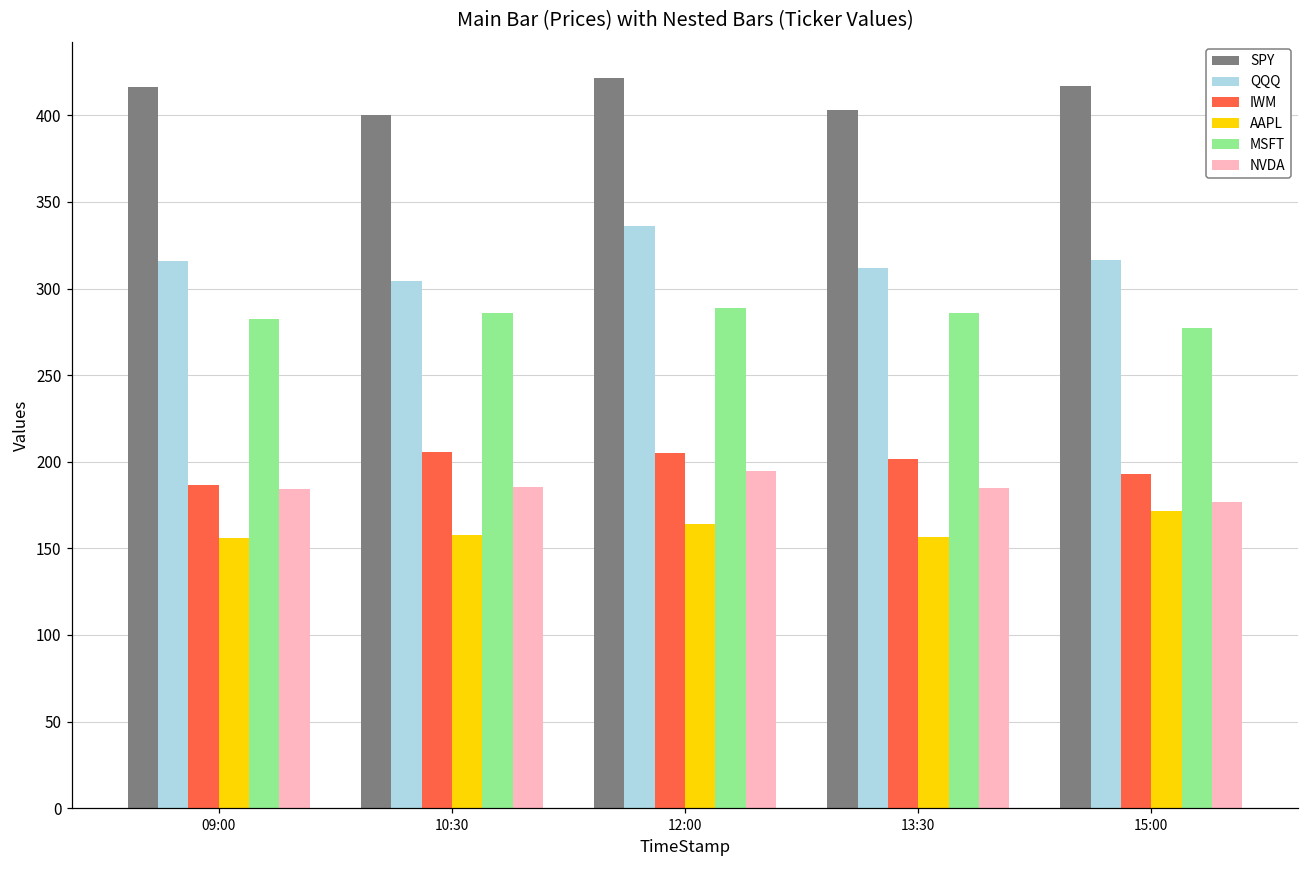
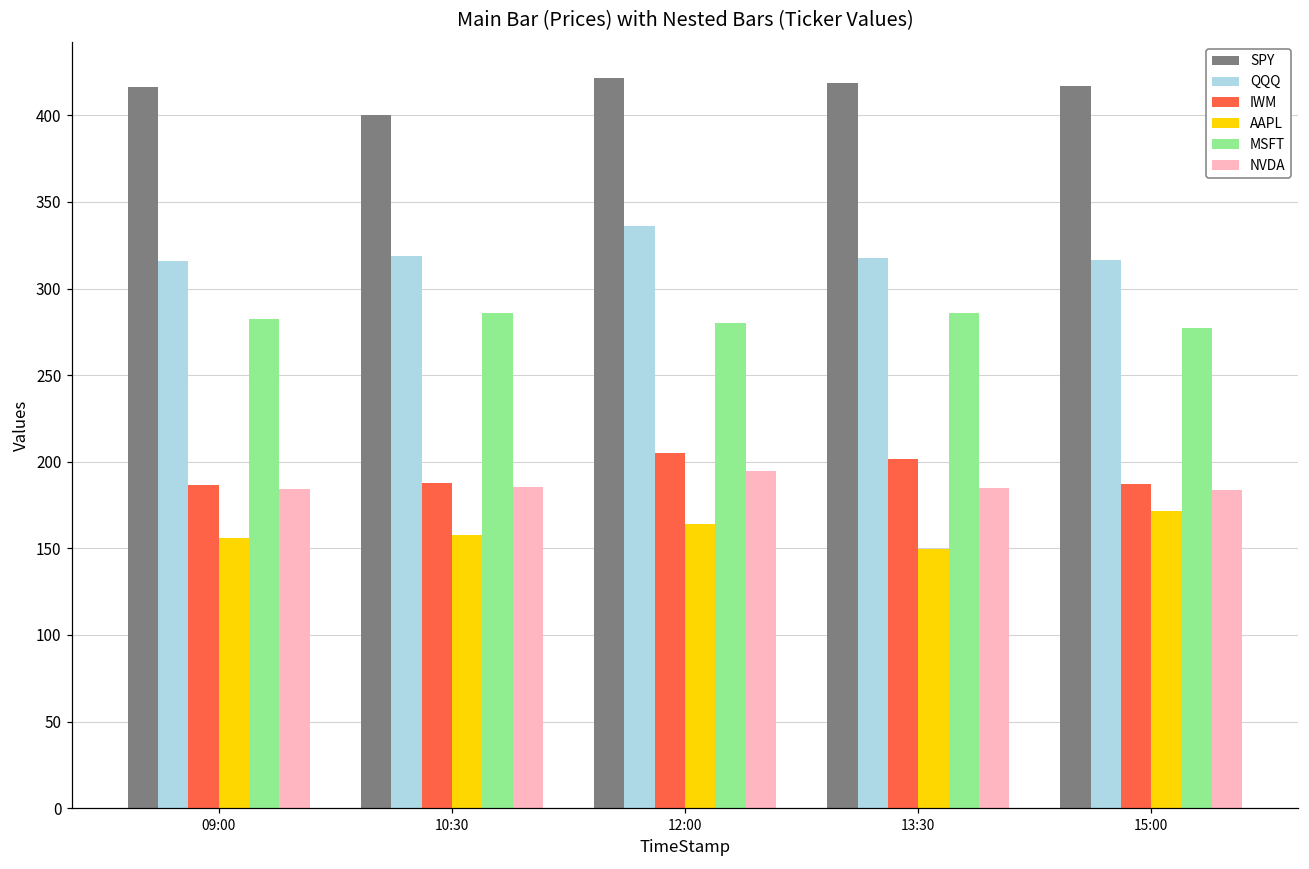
QQQ, 10:30: 304 -> 319
IWM, 10:30: 205 -> 188
MSFT, 12:00: 289 -> 280
SPY, 13:30: 403 -> 419
QQQ, 13:30: 312 -> 318
AAPL, 13:30: 157 -> 149
IWM, 15:00: 193 -> 187
NVDA, 15:00: 177 -> 184
